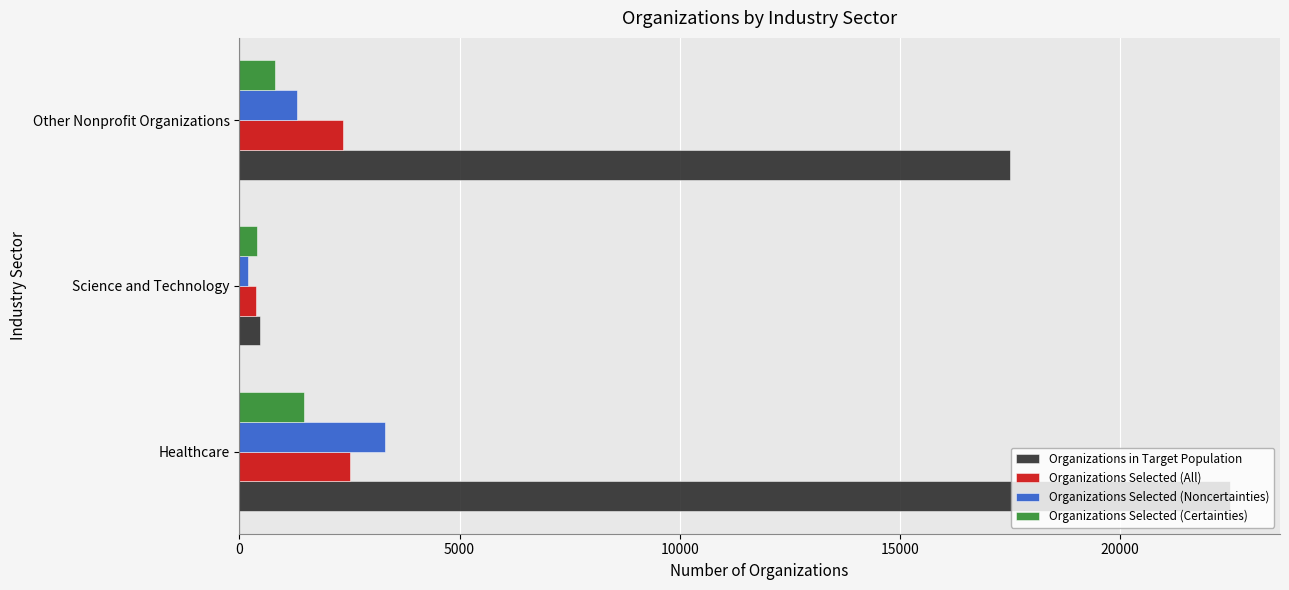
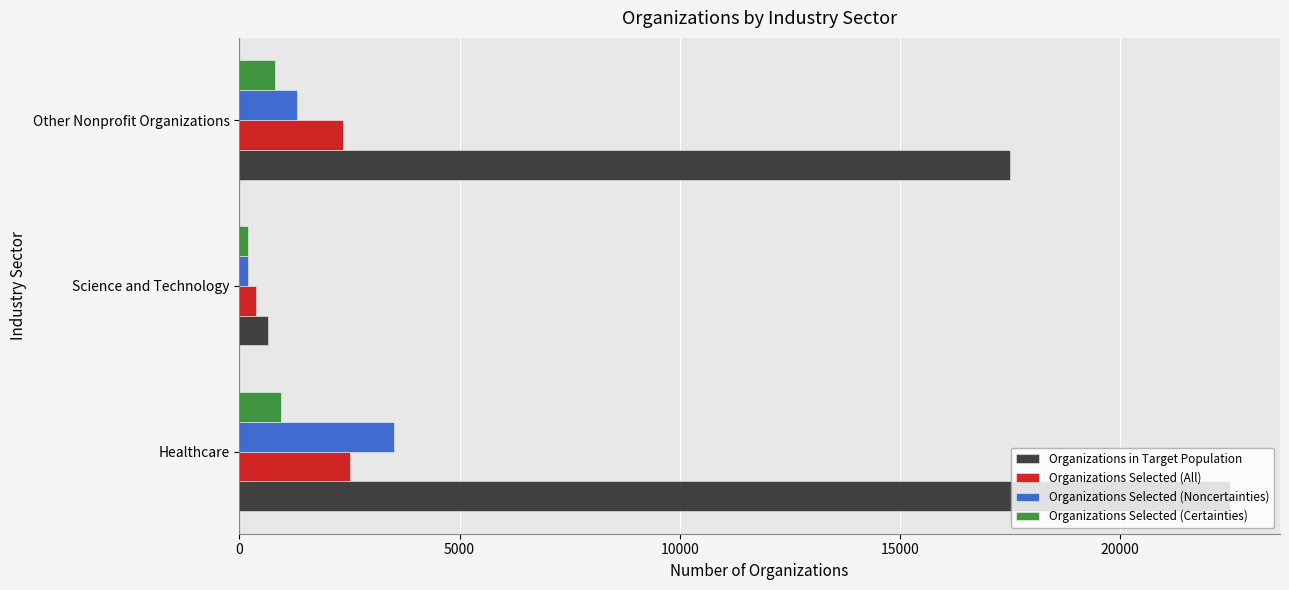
Organizations Selected (Certainties), Science and Technology: 400 -> 200
Organizations in Target Population, Science and Technology: 500 -> 700
Organizations Selected (Certainties), Healthcare: 1500 -> 1000
Organizations Selected (Noncertainties), Healthcare: 3300 -> 3500
